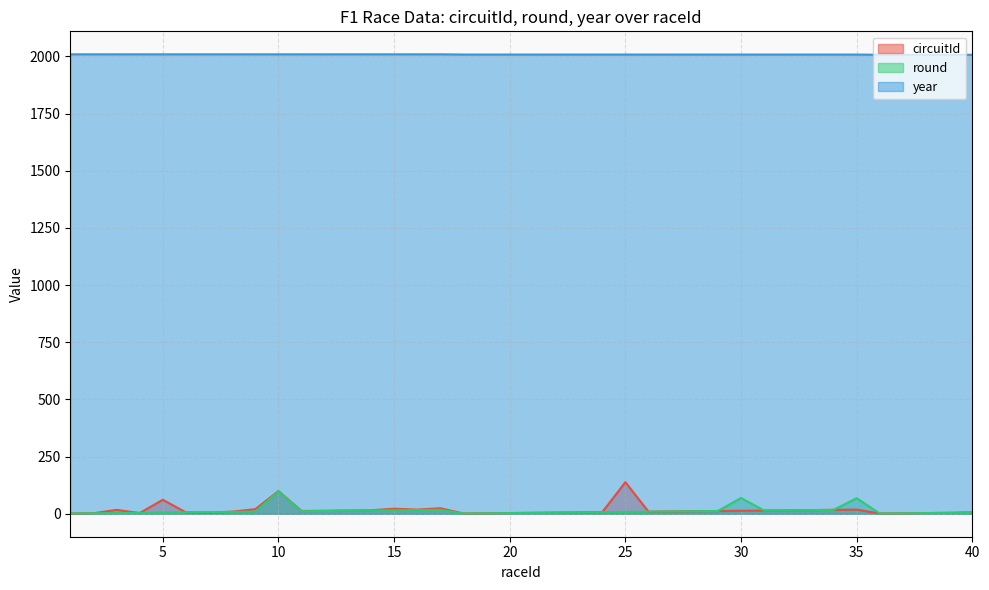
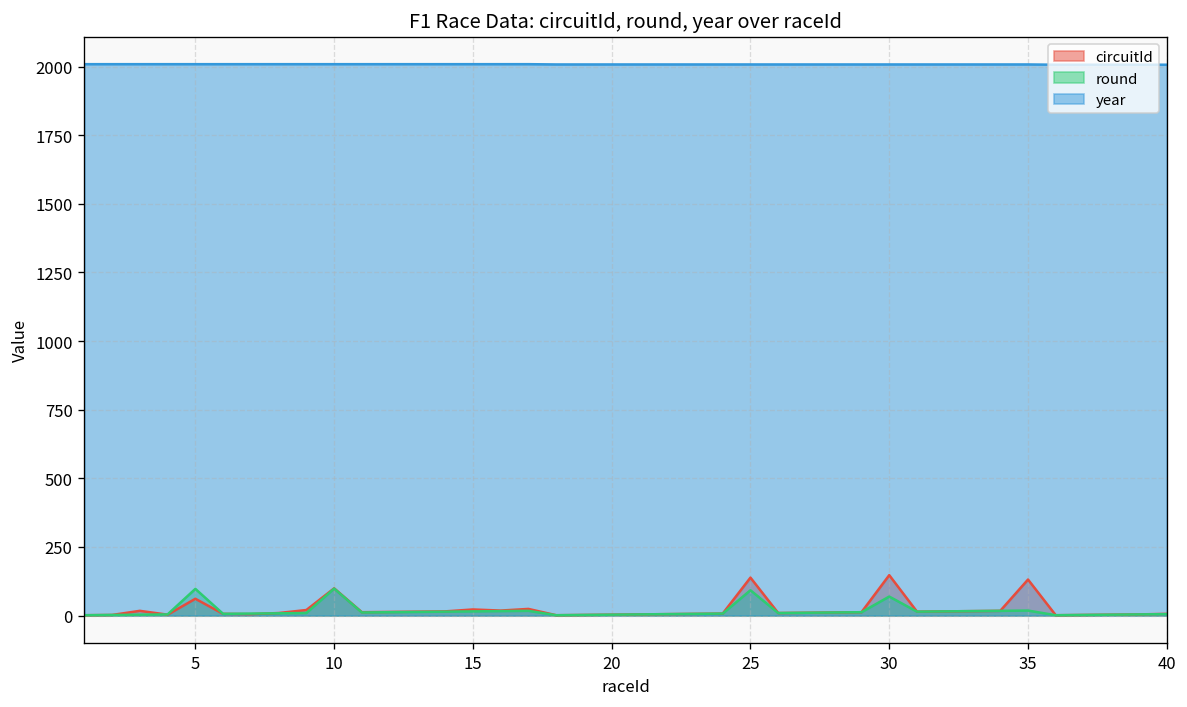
round, 5: 10 -> 100
round, 25: 10 -> 90
circuitId, 30: 10 -> 150
circuitId, 35: 20 -> 130
round, 35: 70 -> 20
